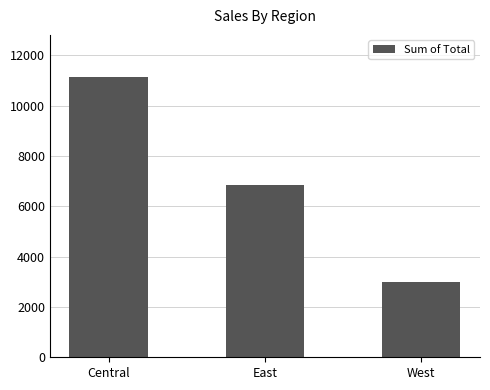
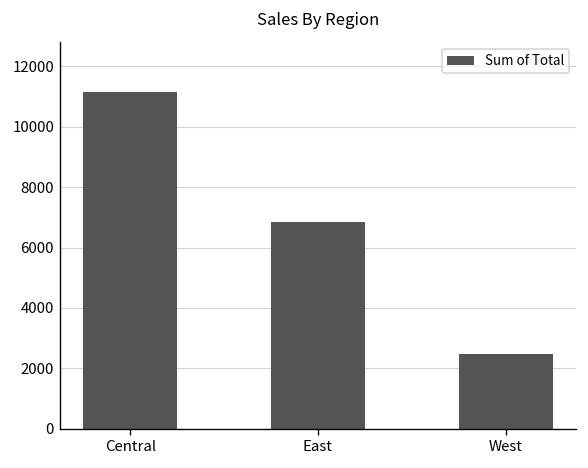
West: 3000 -> 2500
